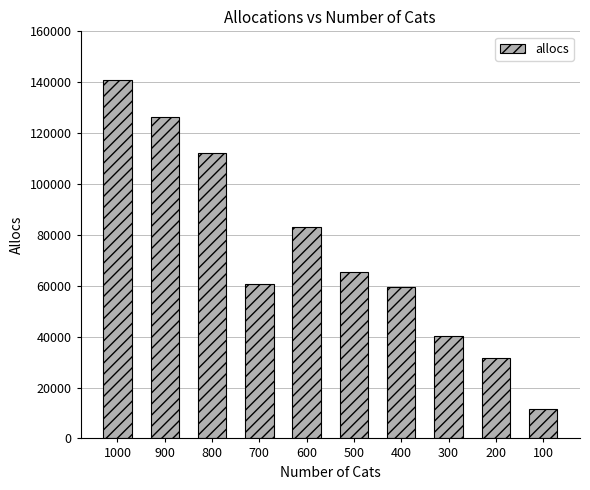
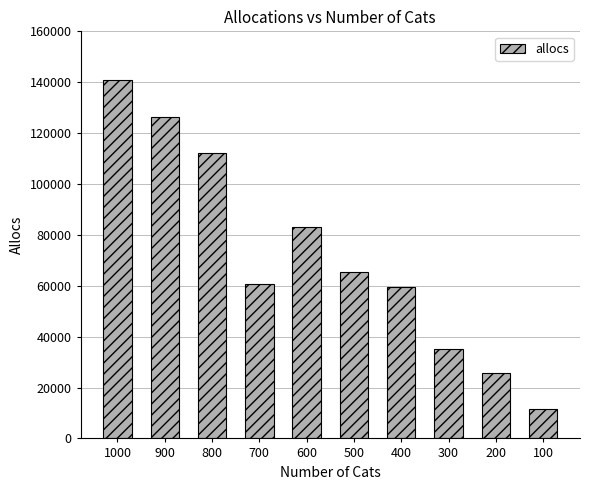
300: 40000 -> 35000
200: 31000 -> 26000
